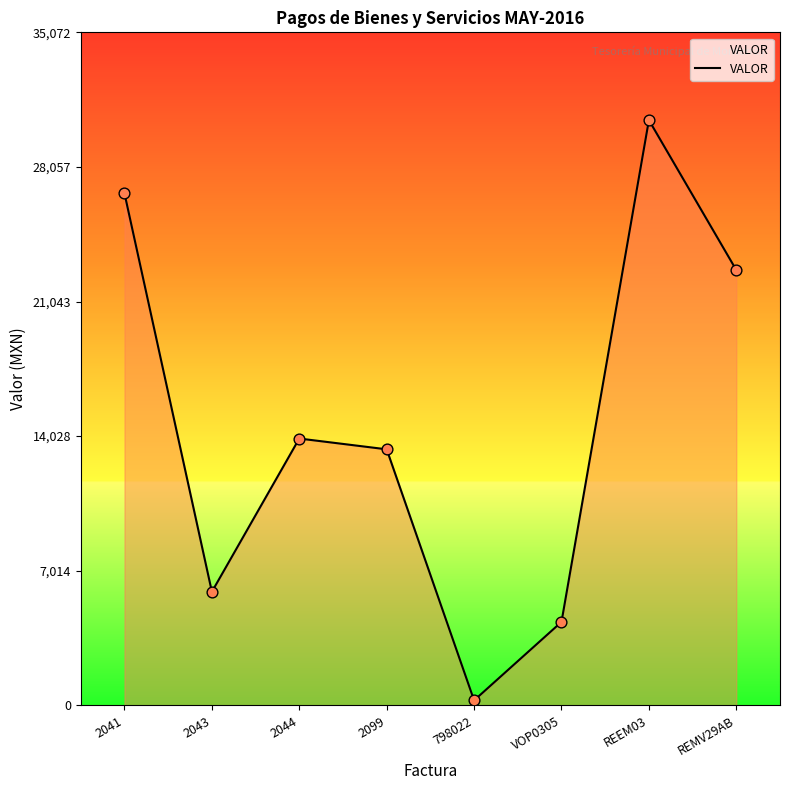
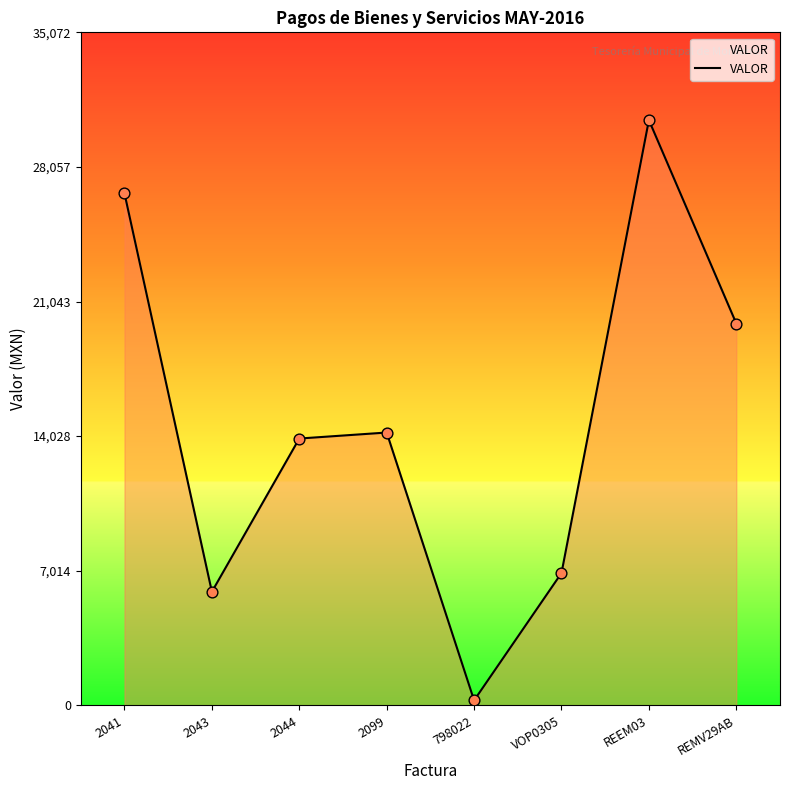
2099: 13,300 -> 14,200
VOP0305: 4,300 -> 6,900
REMV29AB: 22,700 -> 19,900
